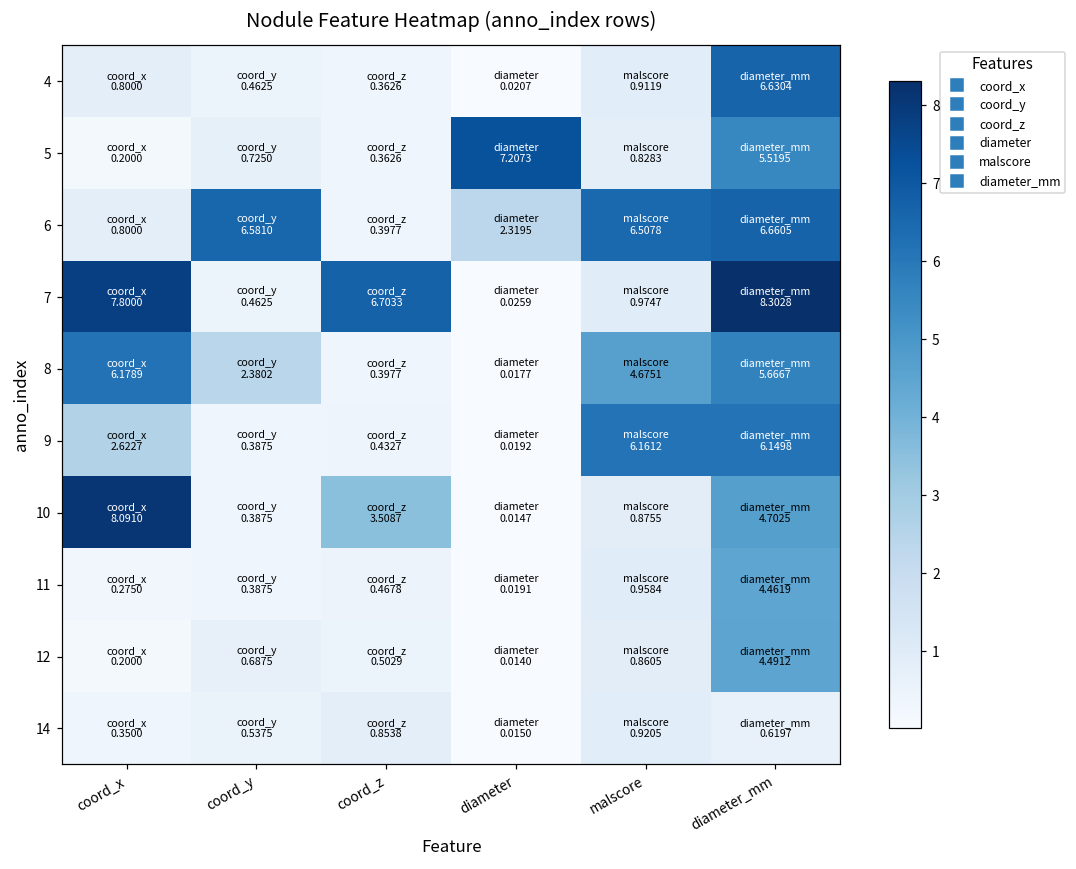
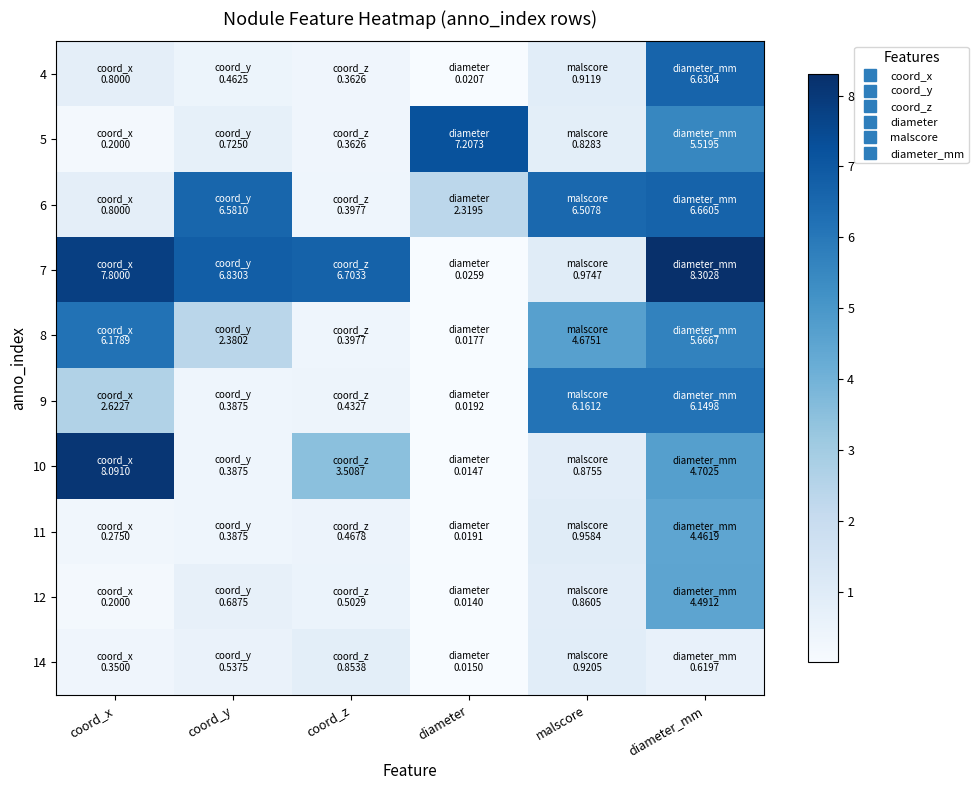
7, coord_y: 0.4625 -> 6.8303
